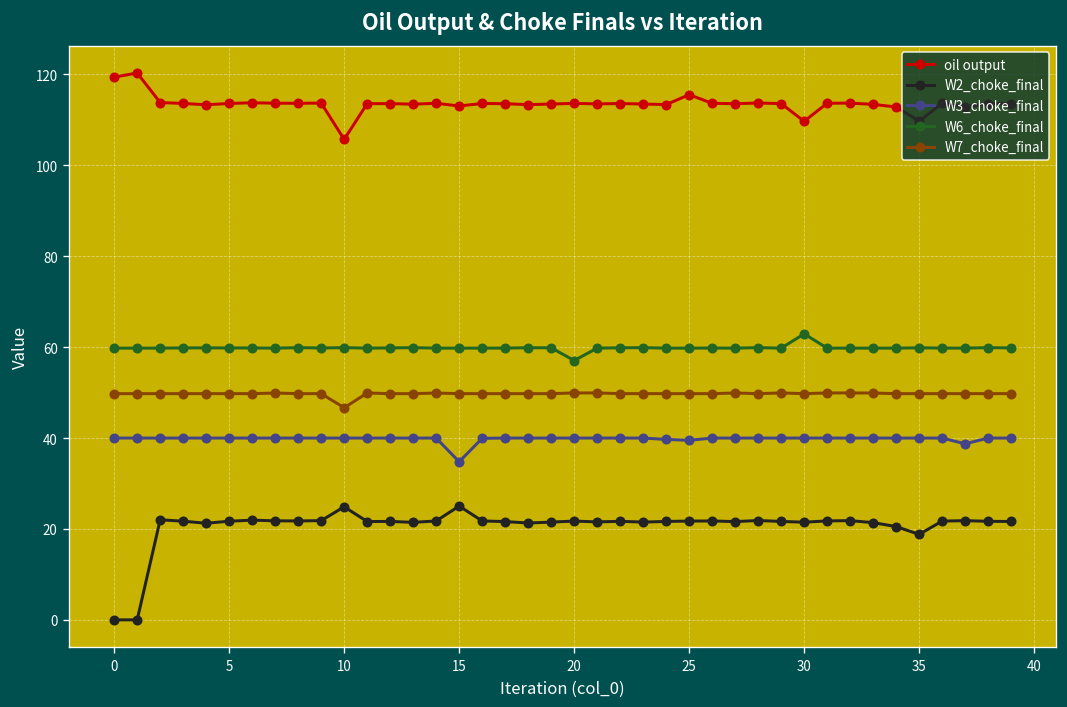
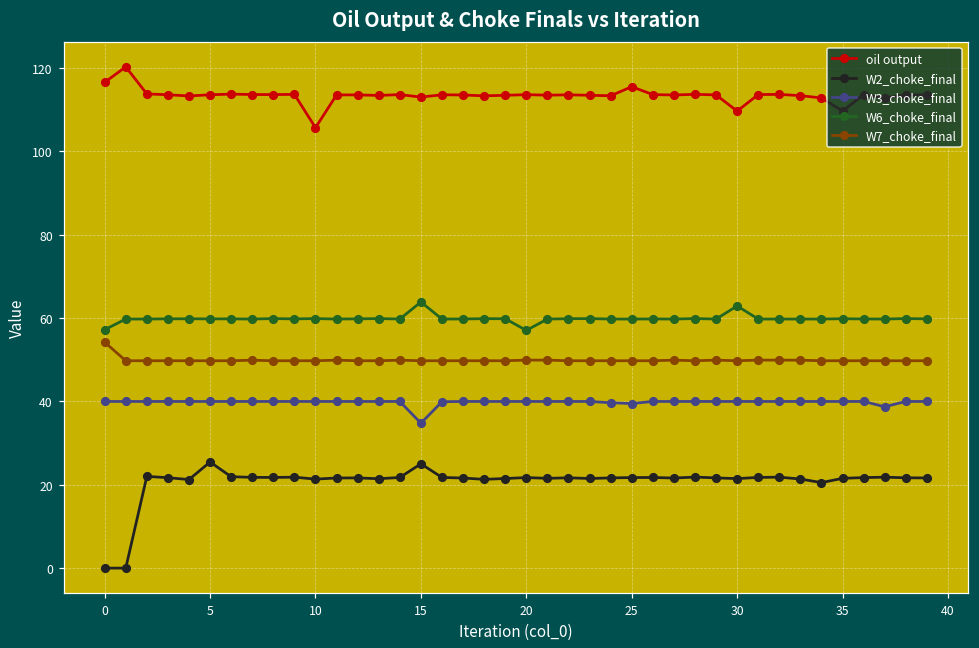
oil output, 0: 119 -> 117
W6_choke_final, 0: 60 -> 57
W7_choke_final, 0: 50 -> 54
W2_choke_final, 5: 22 -> 25
W2_choke_final, 10: 25 -> 21
W7_choke_final, 10: 47 -> 50
W6_choke_final, 15: 60 -> 64
W2_choke_final, 35: 19 -> 22
